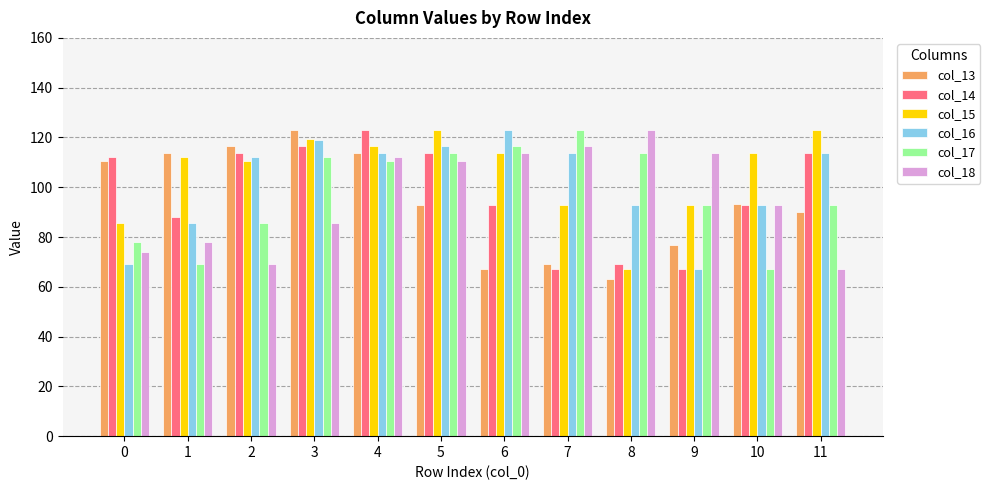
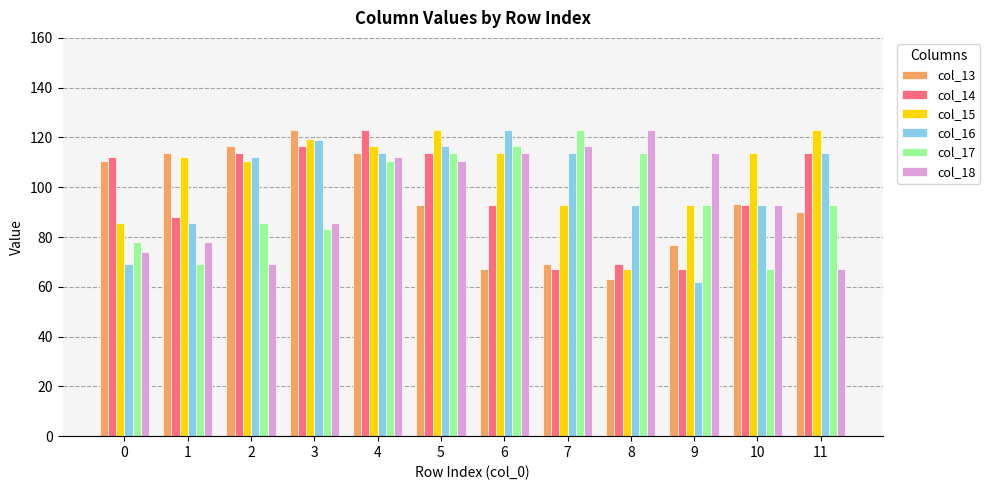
col_17, 3: 112 -> 83
col_16, 9: 67 -> 62
